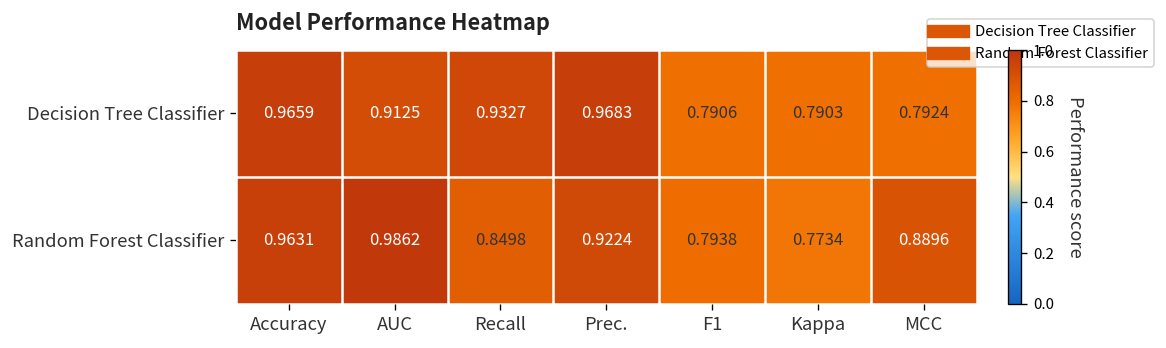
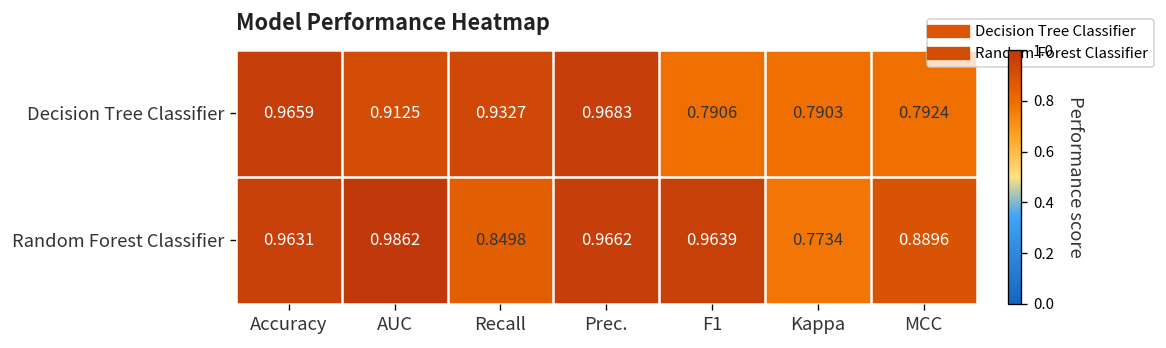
Random Forest Classifier, Prec.: 0.9224 -> 0.9662
Random Forest Classifier, F1: 0.7938 -> 0.9639
